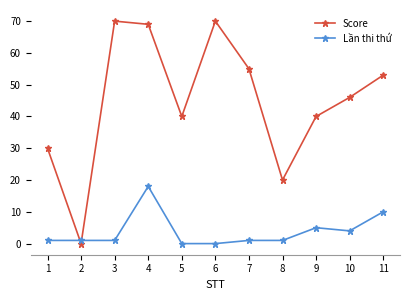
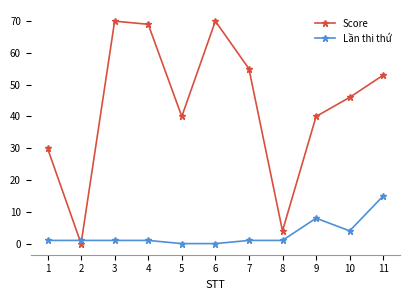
Lần thi thứ, 4: 18 -> 1
Score, 8: 20 -> 4
Lần thi thứ, 9: 5 -> 8
Lần thi thứ, 11: 10 -> 15
